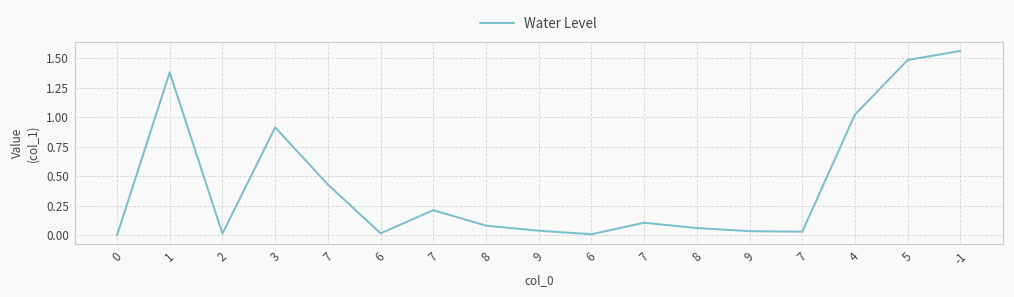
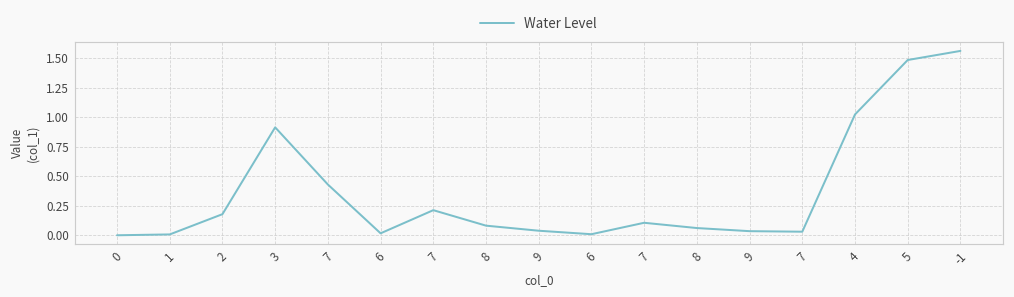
1: 1.4 -> 0.0
2: 0.0 -> 0.2
